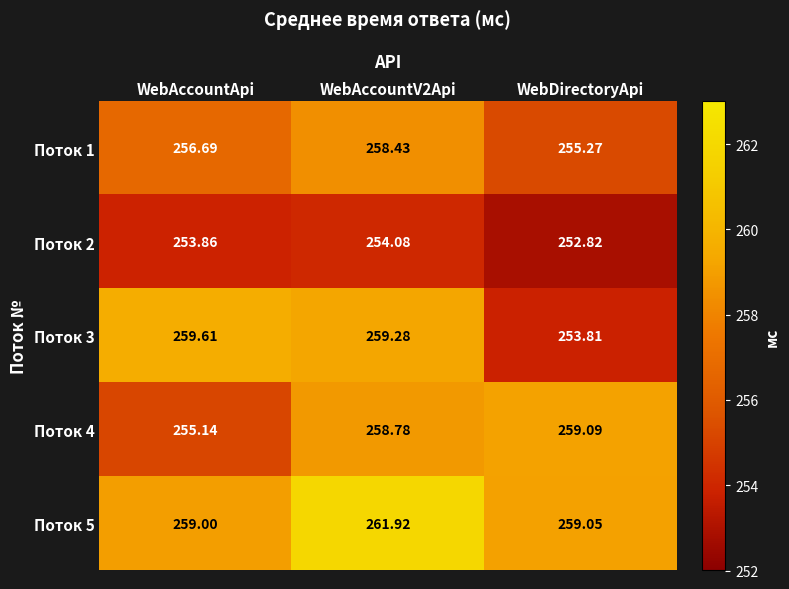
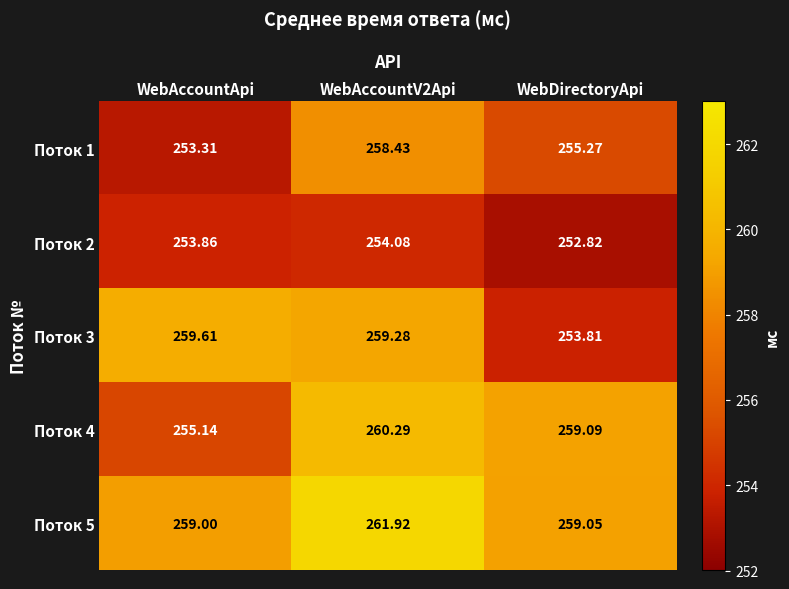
Поток 1, WebAccountApi: 256.69 -> 253.31
Поток 4, WebAccountV2Api: 258.78 -> 260.29
